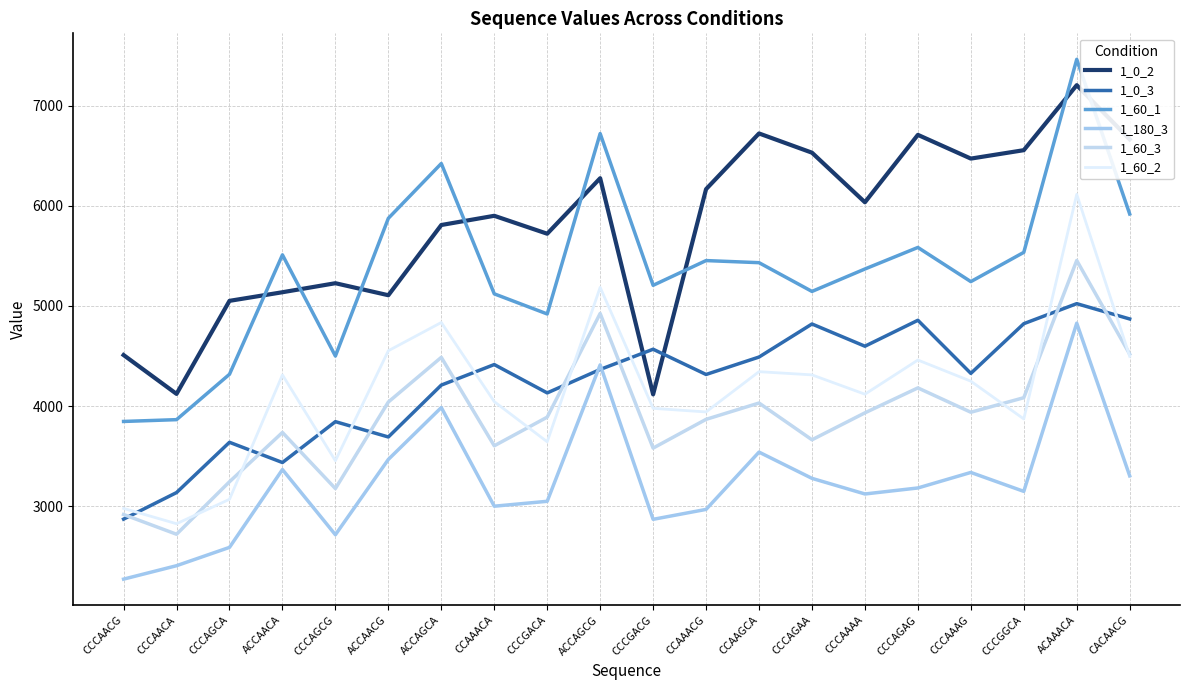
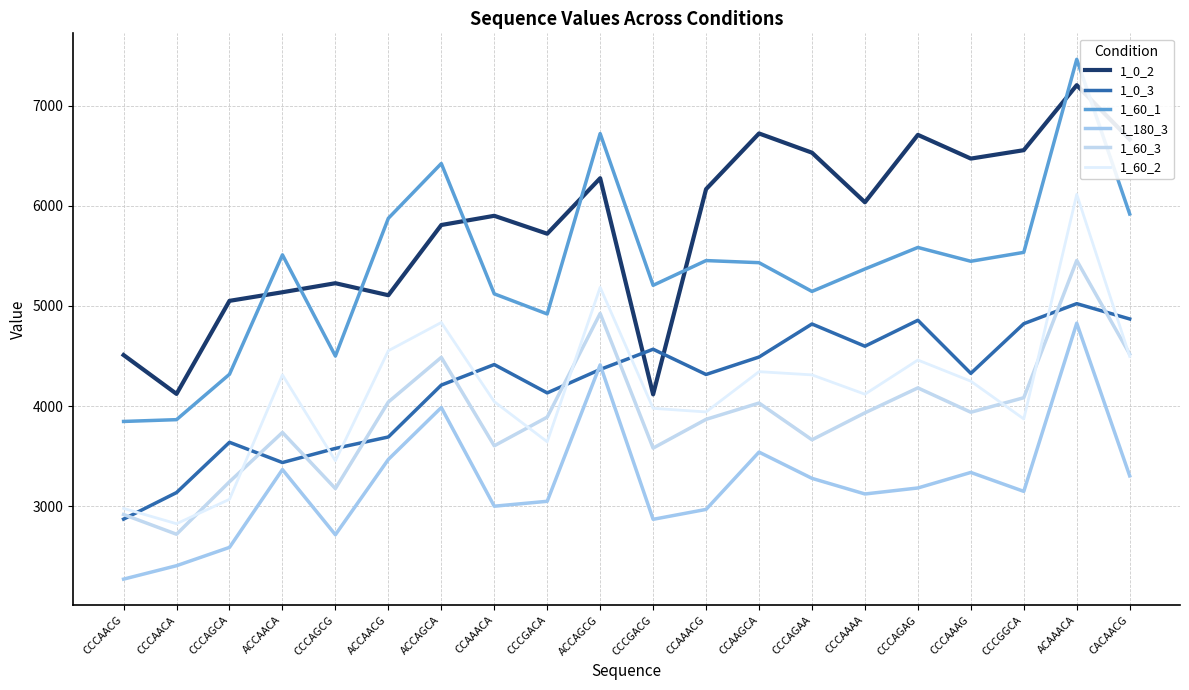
1_0_3, CCCAGCG: 3840 -> 3580
1_60_1, CCCAAAG: 5240 -> 5450
